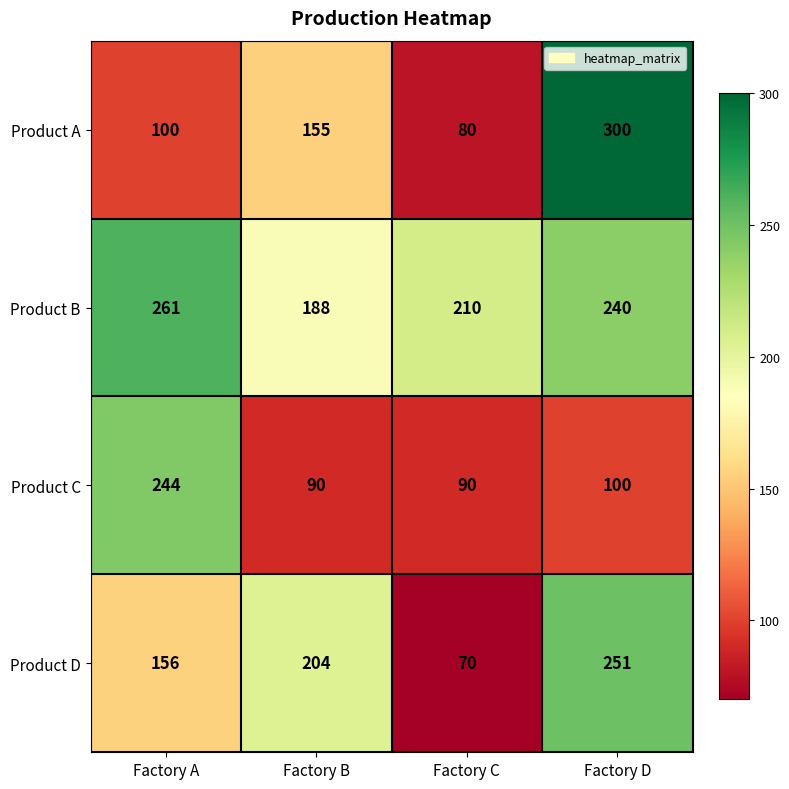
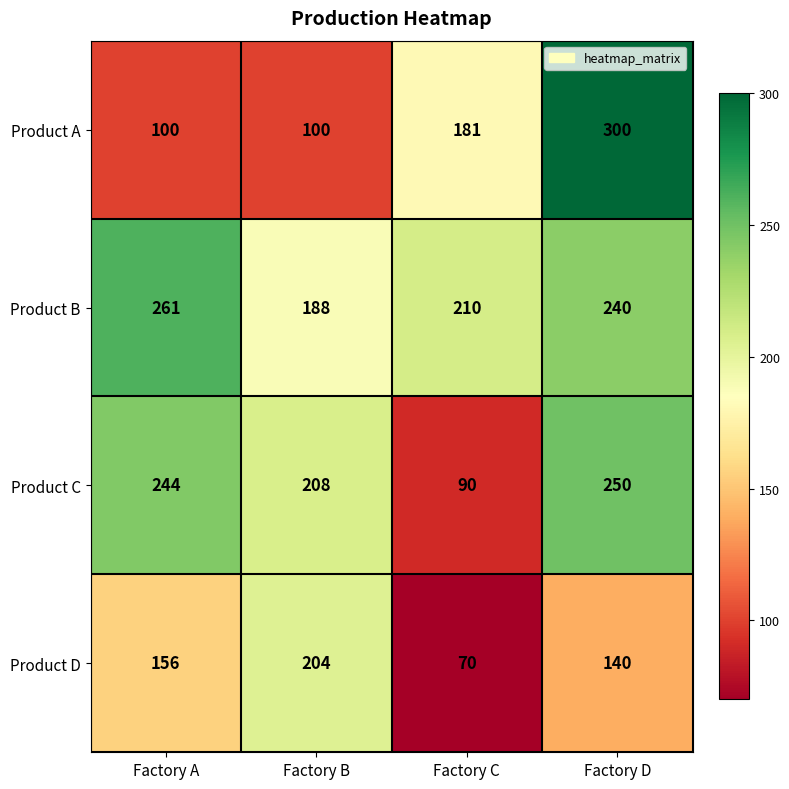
Product A, Factory B: 155 -> 100
Product A, Factory C: 80 -> 181
Product C, Factory B: 90 -> 208
Product C, Factory D: 100 -> 250
Product D, Factory D: 251 -> 140
